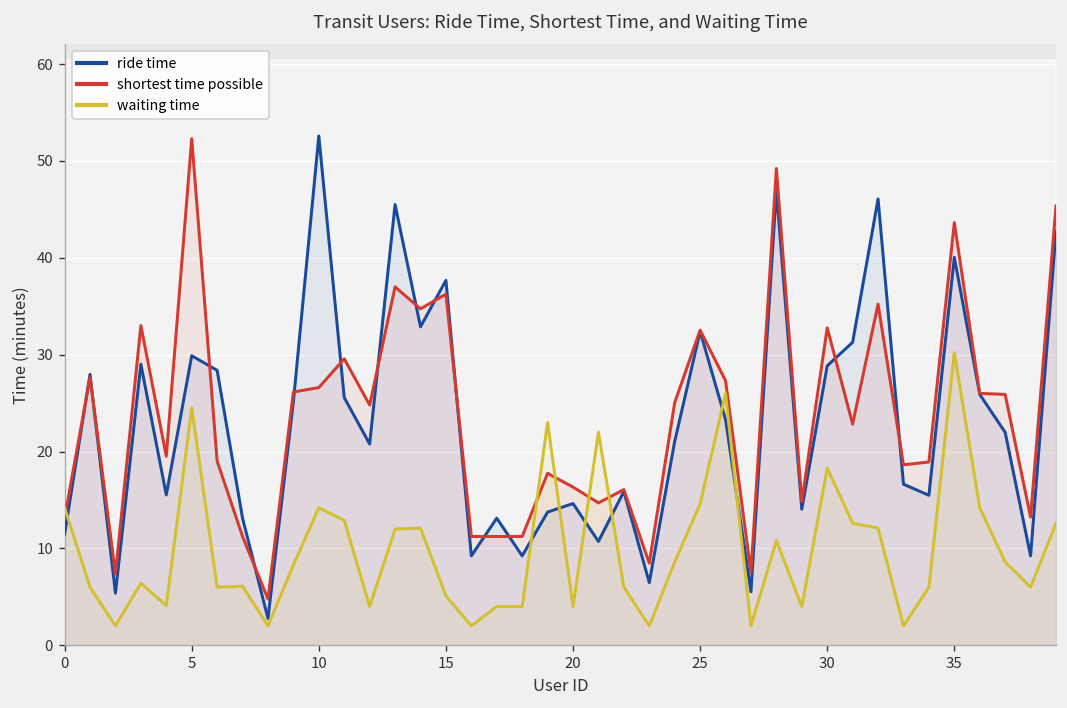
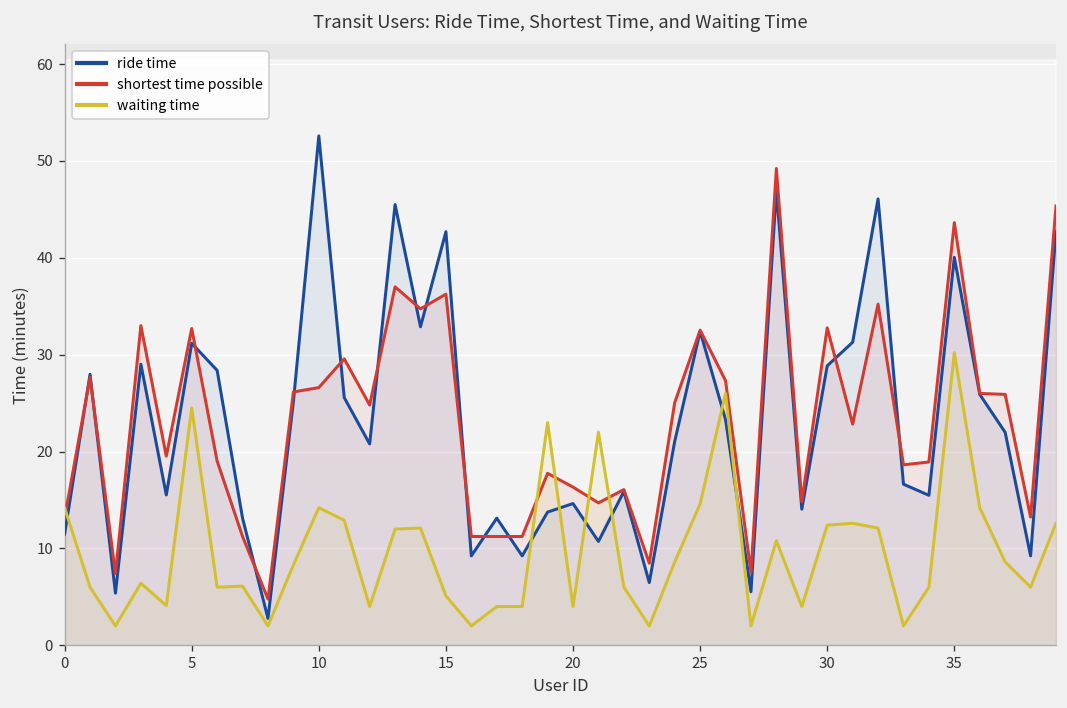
ride time, 5: 30 -> 31
shortest time possible, 5: 52 -> 33
ride time, 15: 38 -> 43
waiting time, 30: 18 -> 12
